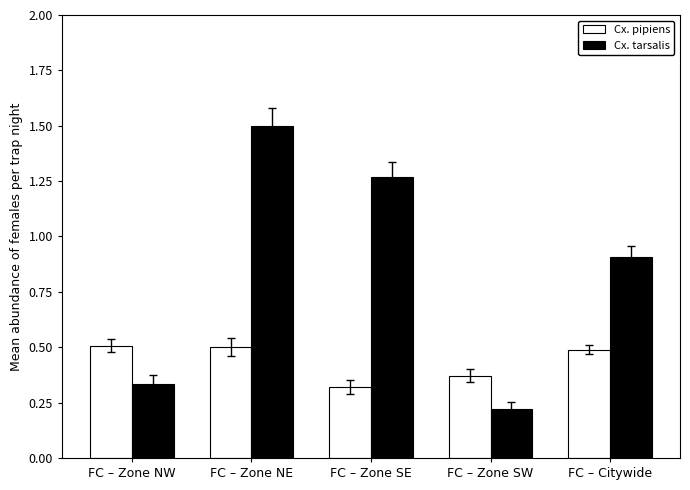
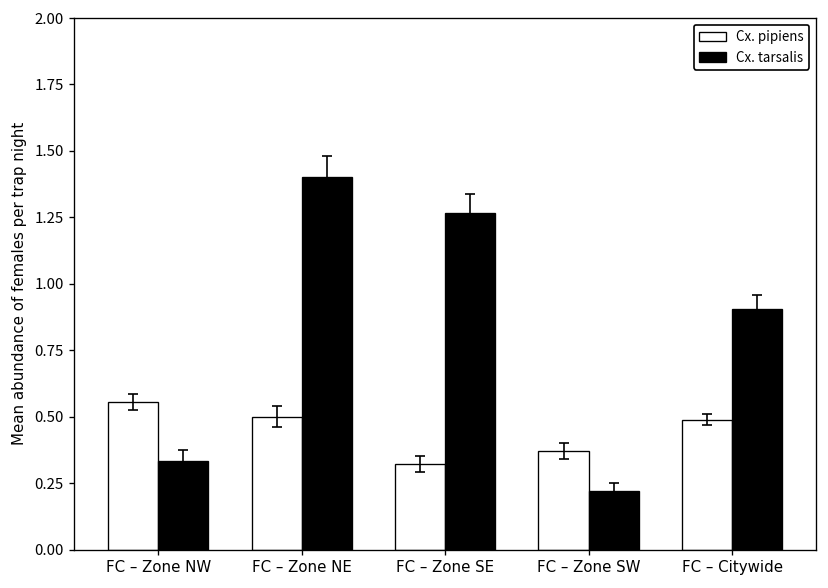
Cx. pipiens, FC – Zone NW: 0.51 -> 0.56
Cx. tarsalis, FC – Zone NE: 1.5 -> 1.4
